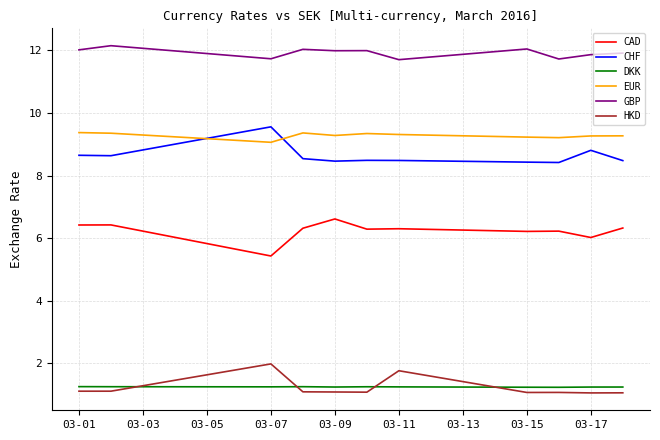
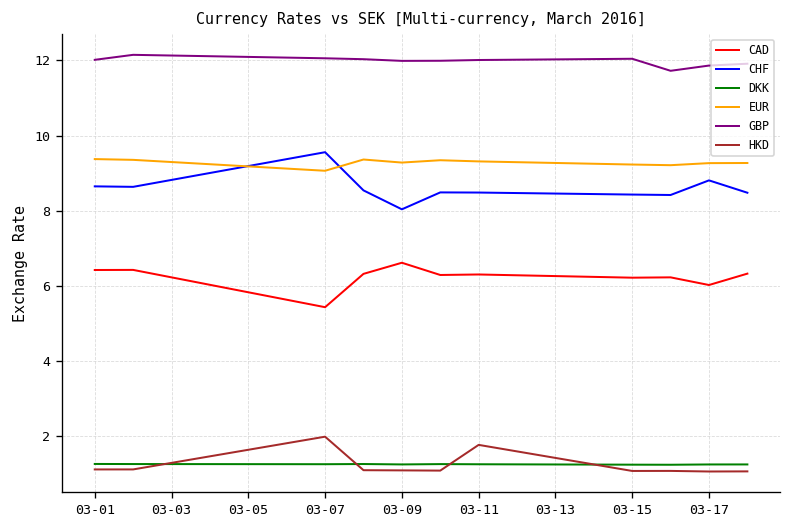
GBP, 03-07: 11.7 -> 12.1
CHF, 03-09: 8.5 -> 8.0
GBP, 03-11: 11.7 -> 12.0
